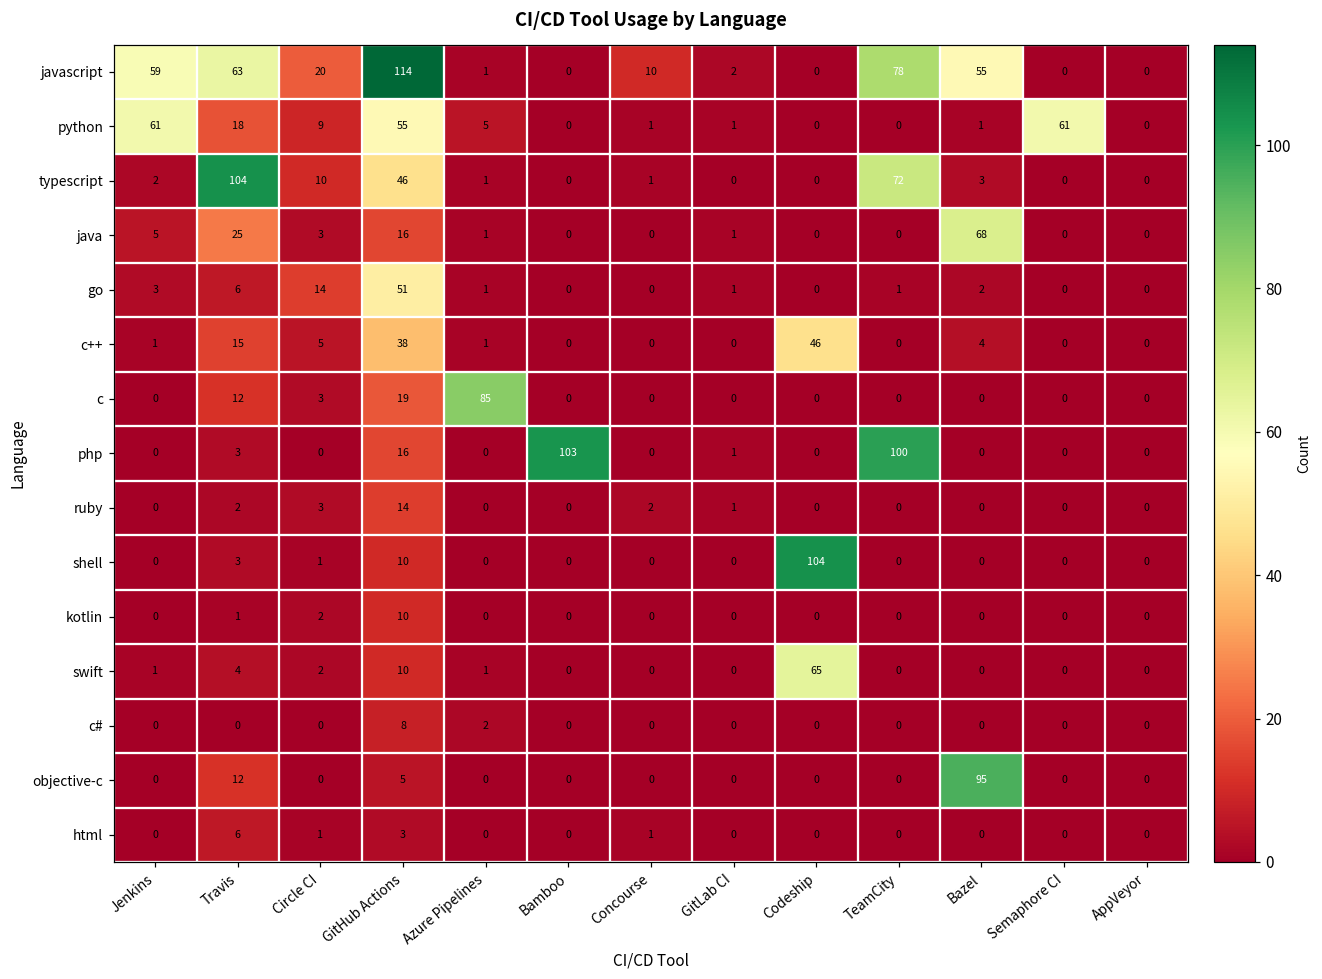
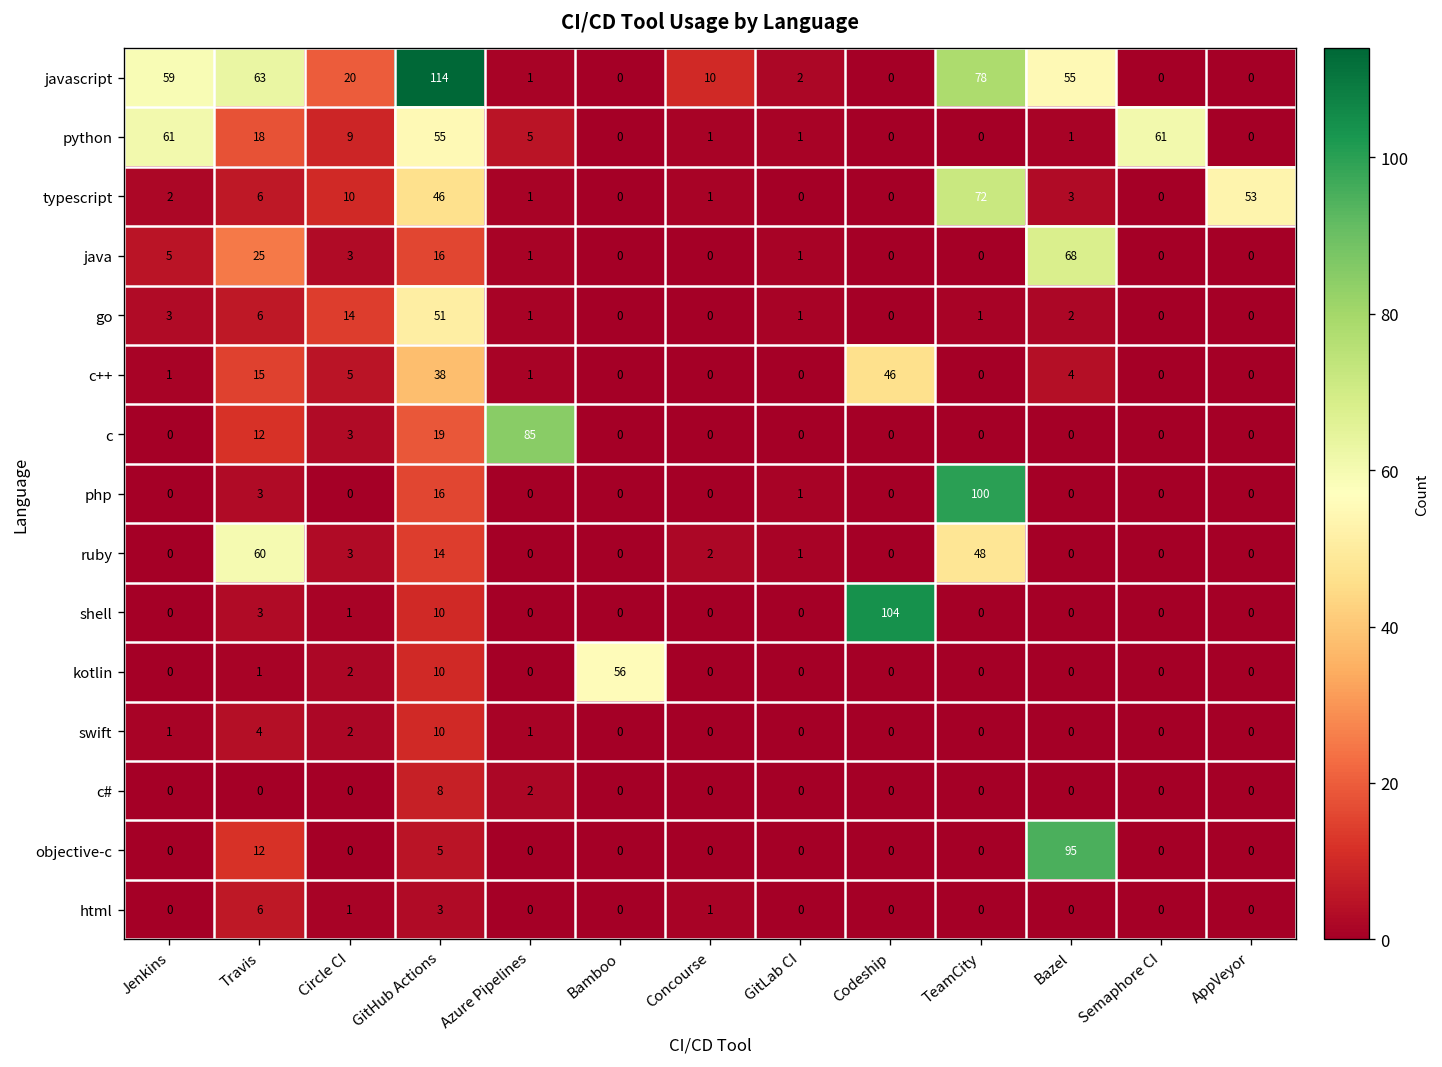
typescript, Travis: 104 -> 6
typescript, AppVeyor: 0 -> 53
php, Bamboo: 103 -> 0
ruby, Travis: 2 -> 60
ruby, TeamCity: 0 -> 48
kotlin, Bamboo: 0 -> 56
swift, Codeship: 65 -> 0
